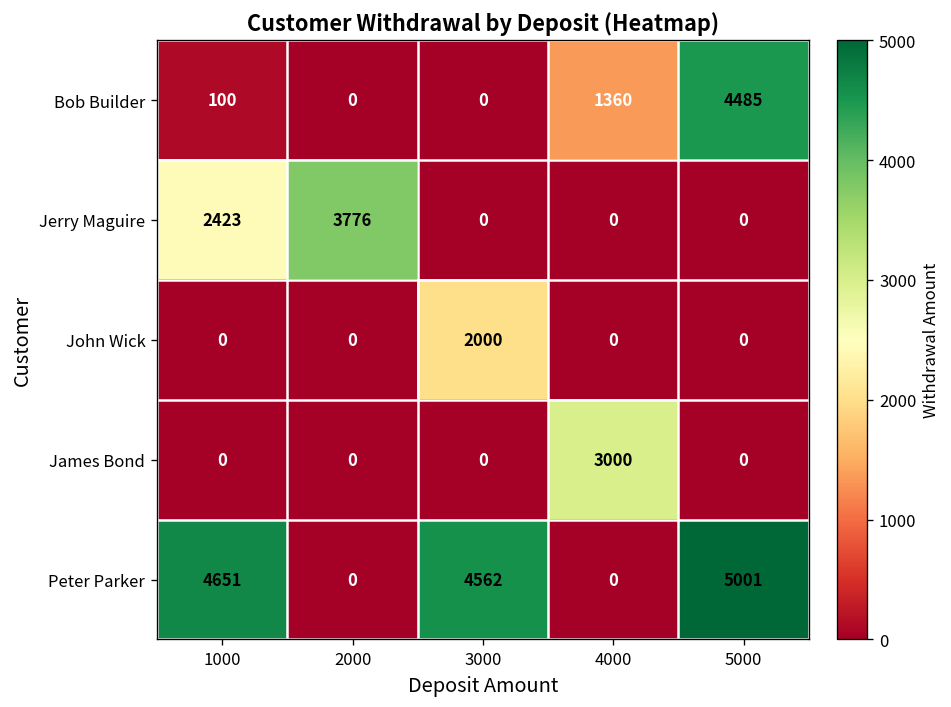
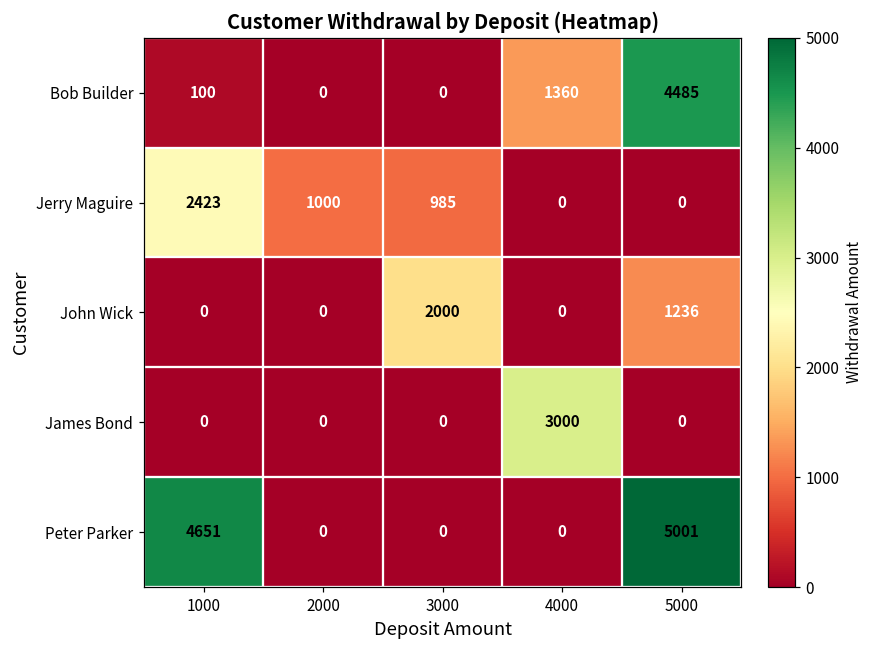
Jerry Maguire, 2000: 3776 -> 1000
Jerry Maguire, 3000: 0 -> 985
John Wick, 5000: 0 -> 1236
Peter Parker, 3000: 4562 -> 0
